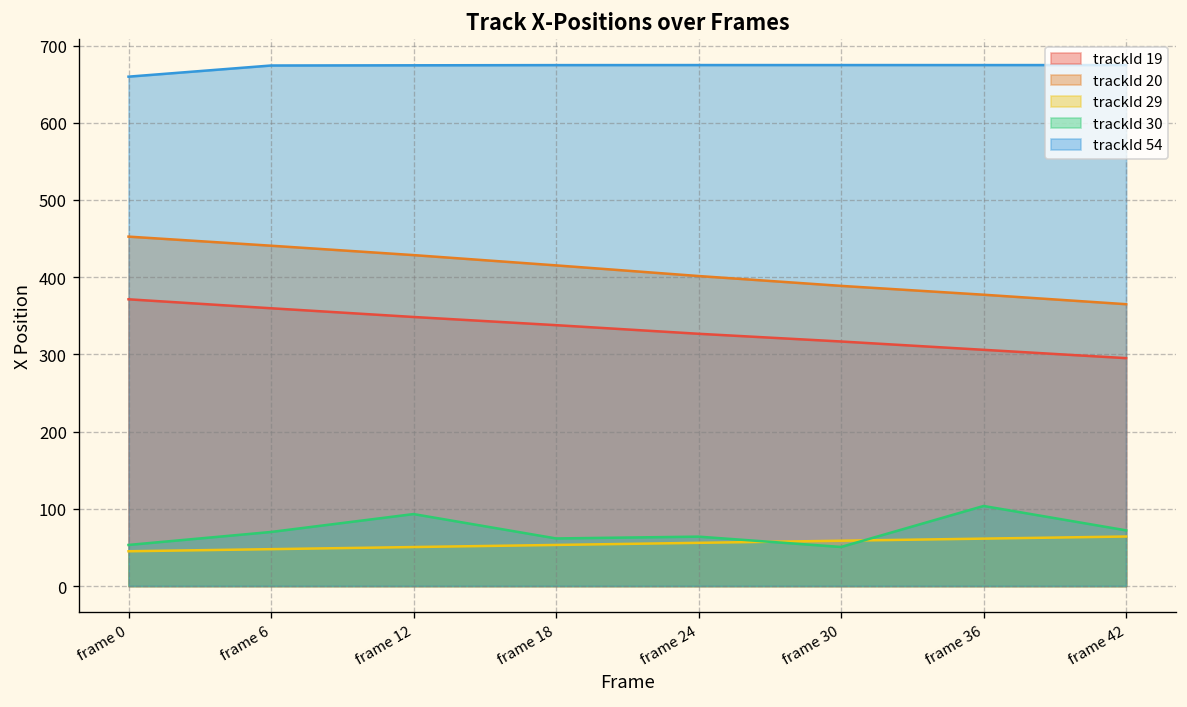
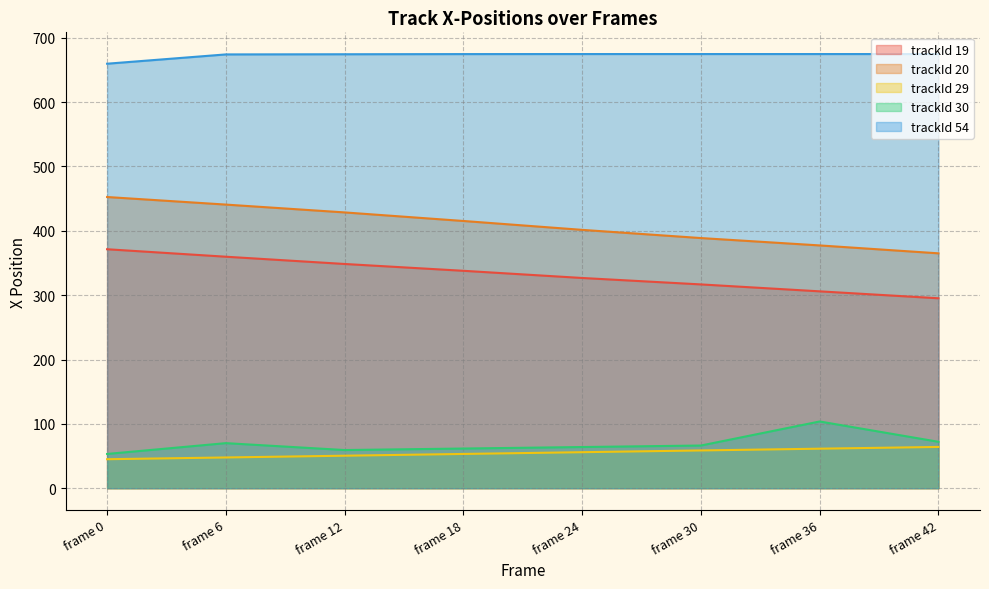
trackId 30, frame 12: 90 -> 60
trackId 30, frame 30: 50 -> 70
